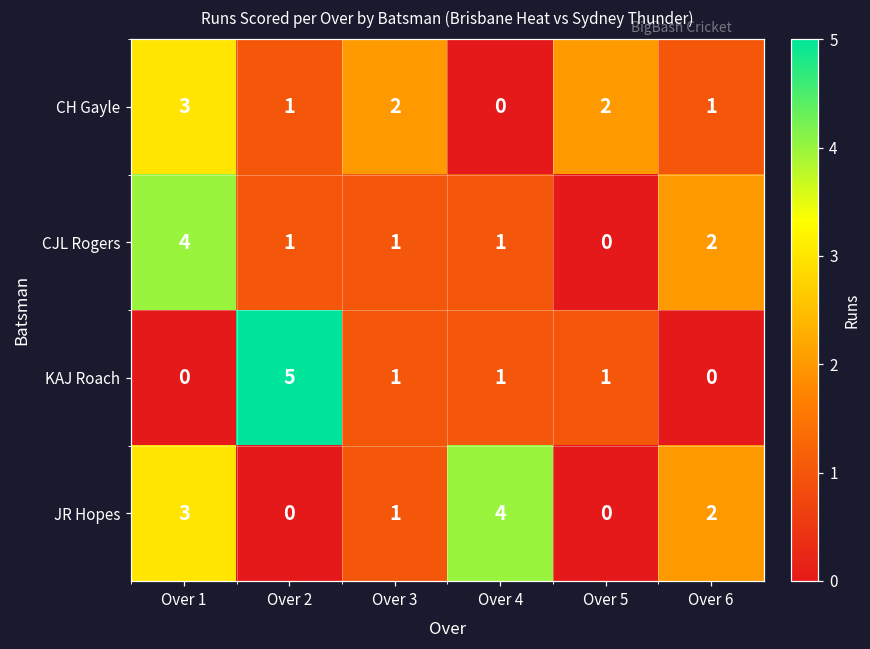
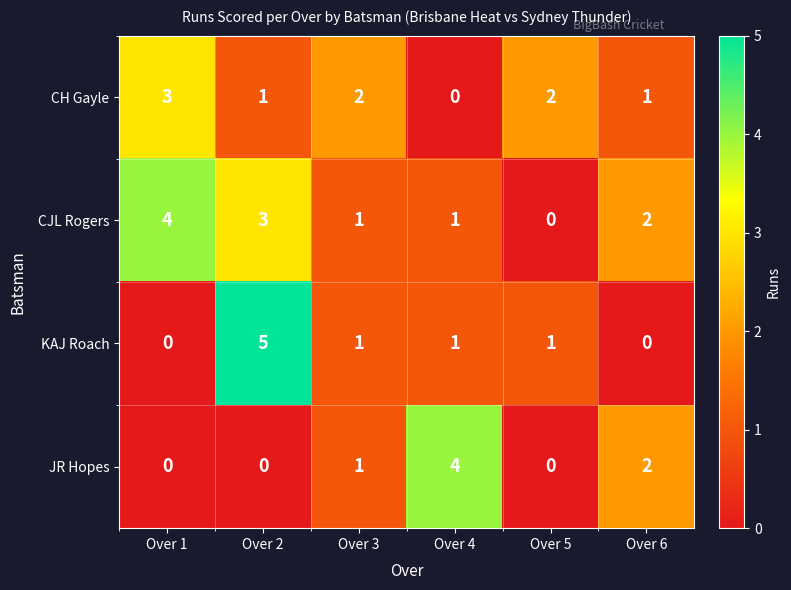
CJL Rogers, Over 2: 1 -> 3
JR Hopes, Over 1: 3 -> 0
